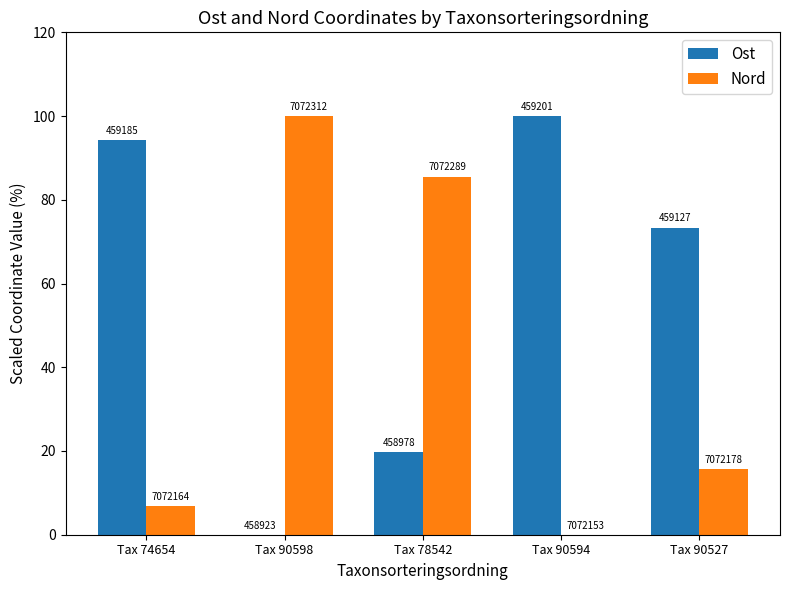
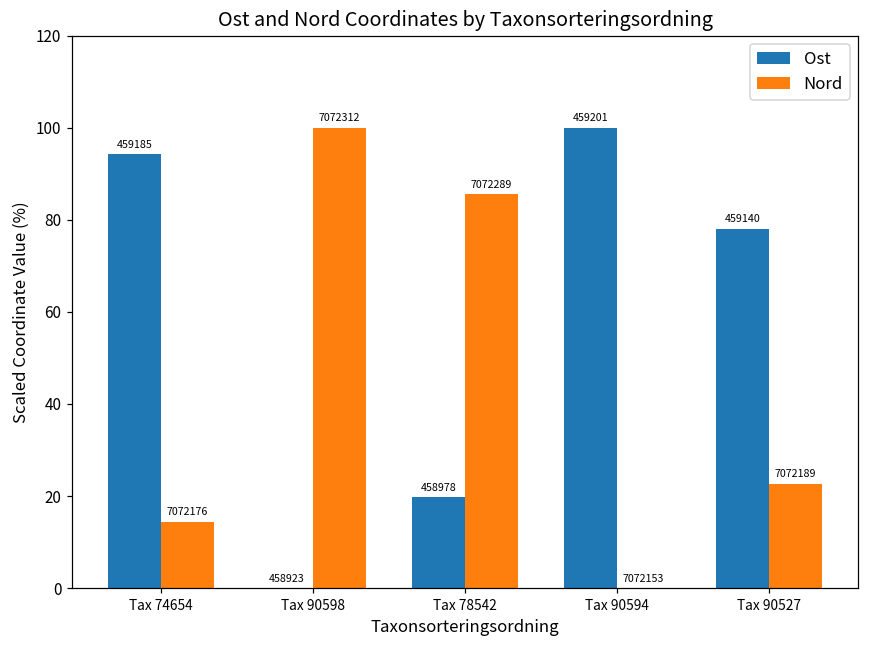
Nord, Tax 74654: 7072164 -> 7072176
Ost, Tax 90527: 459127 -> 459140
Nord, Tax 90527: 7072178 -> 7072189
